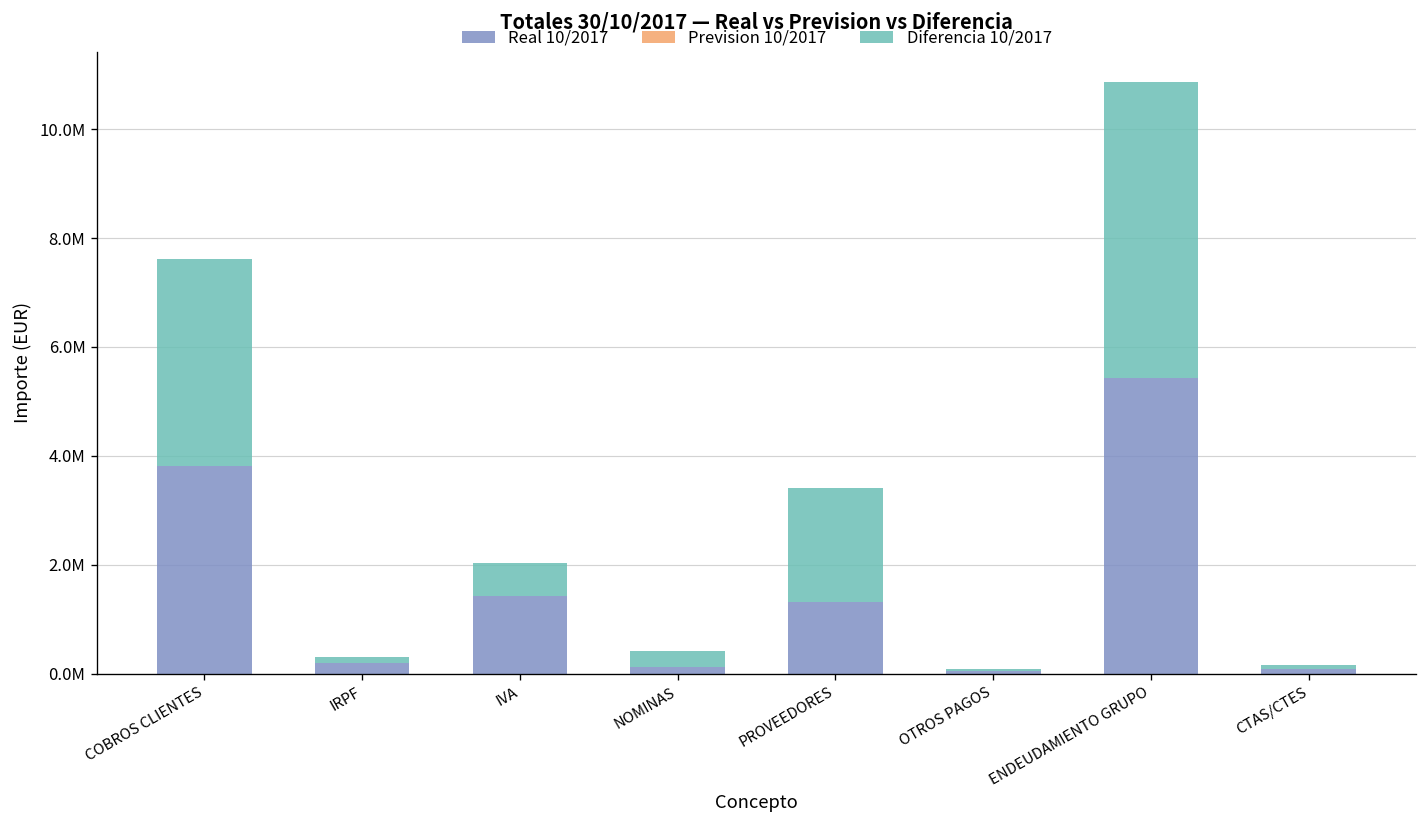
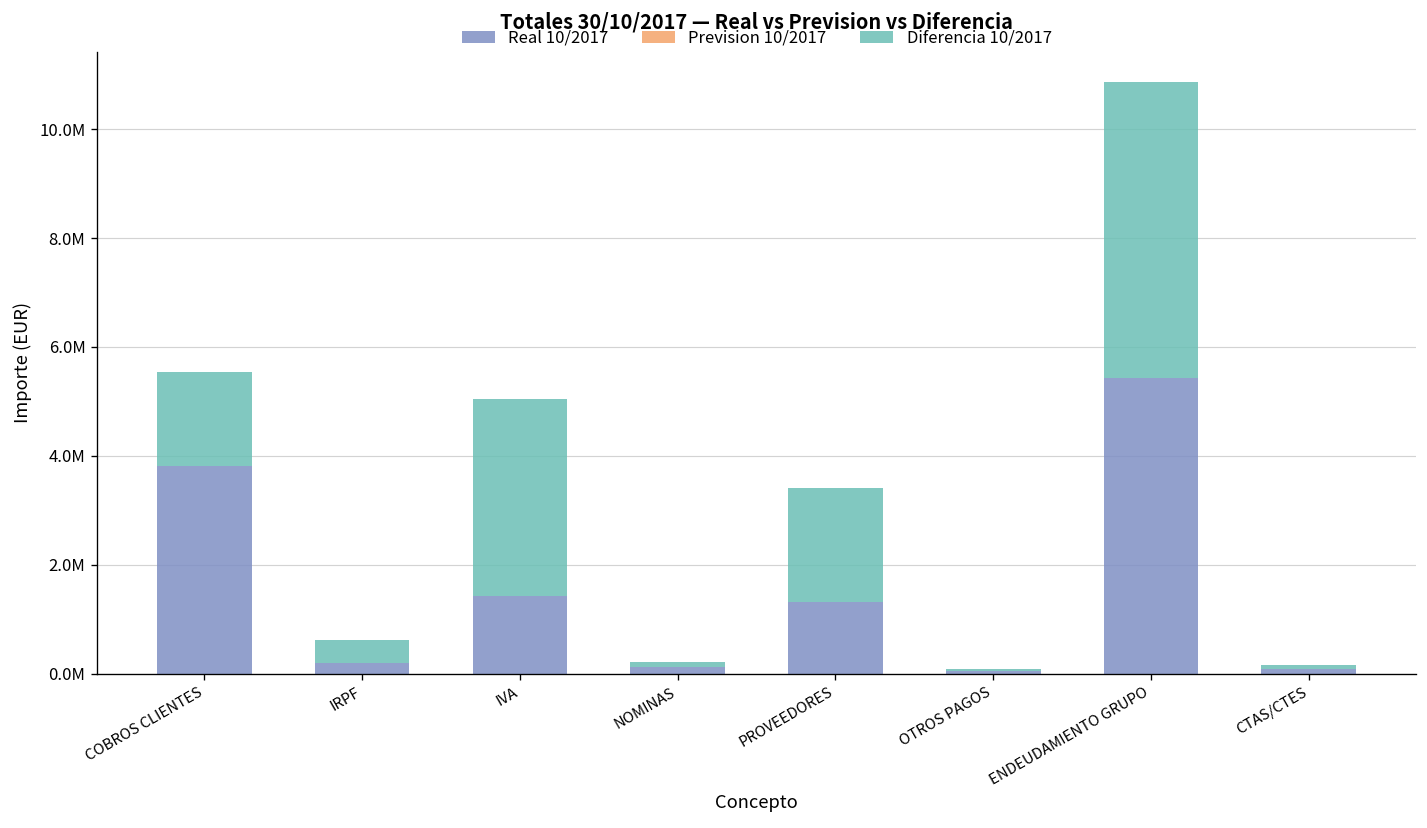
Diferencia 10/2017, COBROS CLIENTES: 3800000 -> 1700000
Diferencia 10/2017, IRPF: 100000 -> 400000
Diferencia 10/2017, IVA: 600000 -> 3600000
Diferencia 10/2017, NOMINAS: 300000 -> 100000
